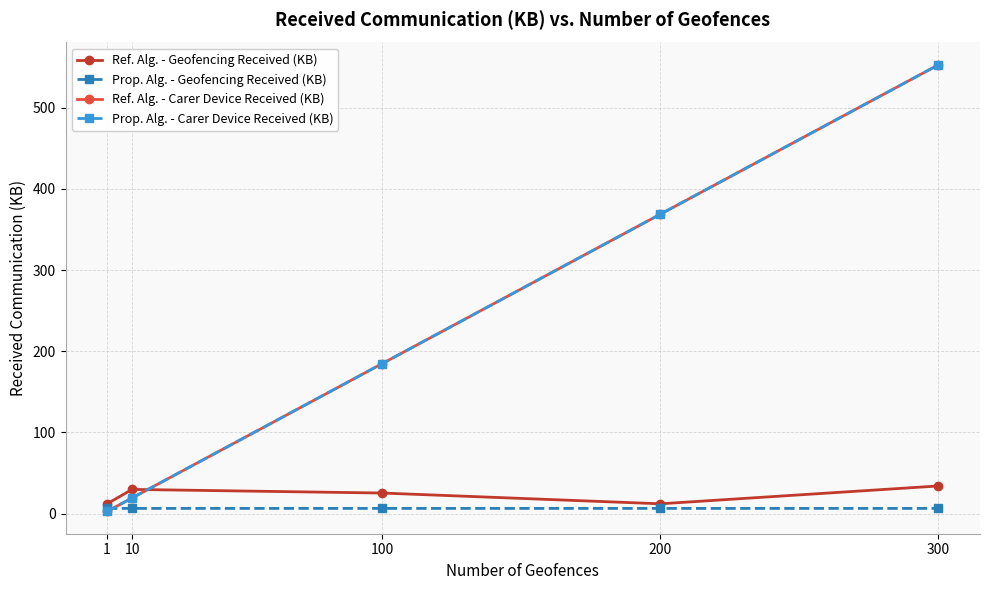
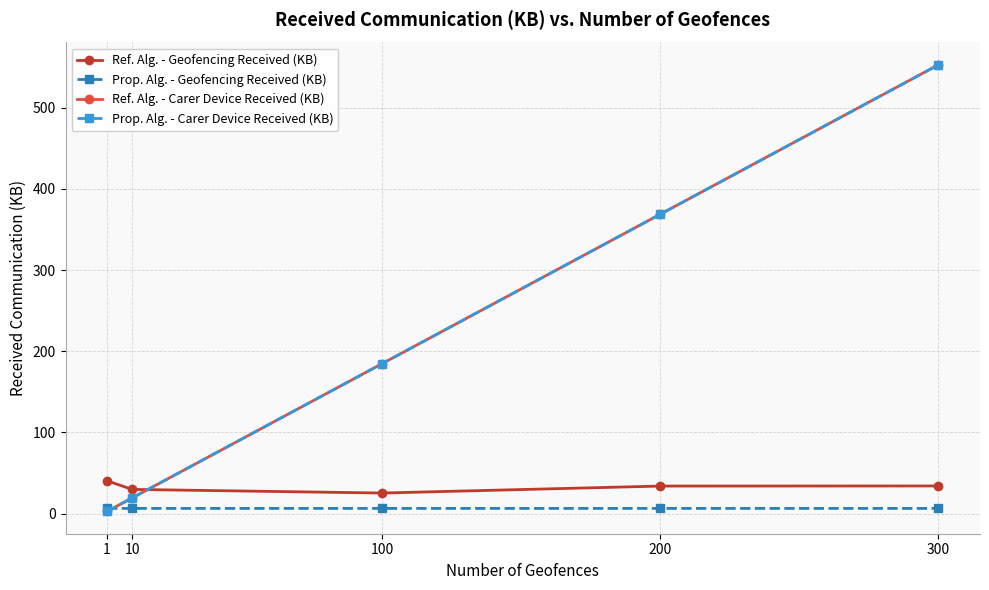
Ref. Alg. - Geofencing Received (KB), 1: 10 -> 40
Ref. Alg. - Geofencing Received (KB), 200: 10 -> 30
